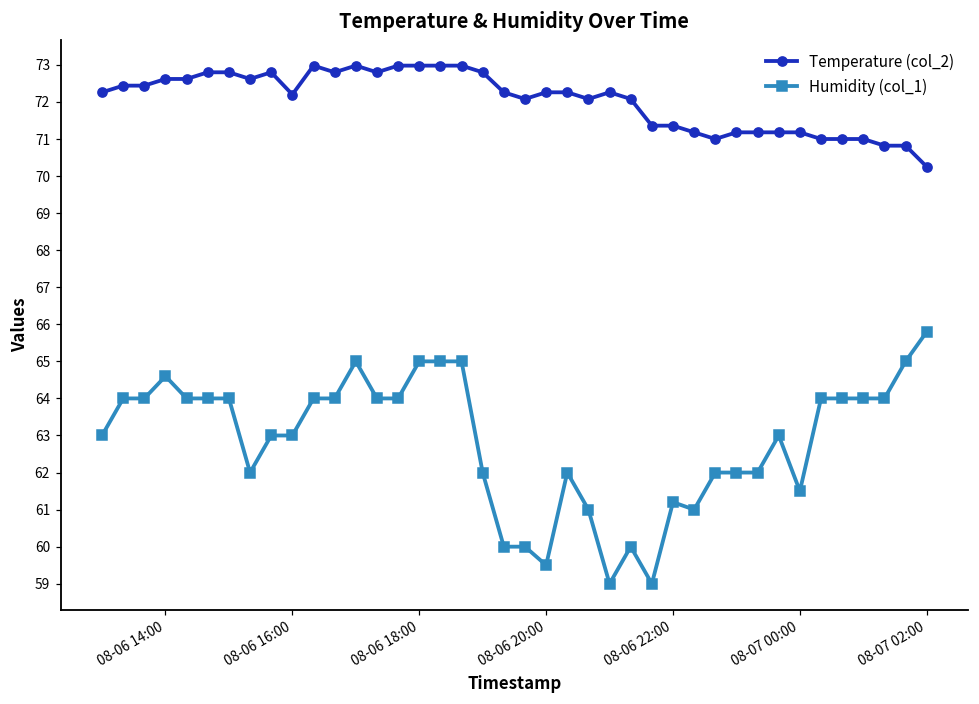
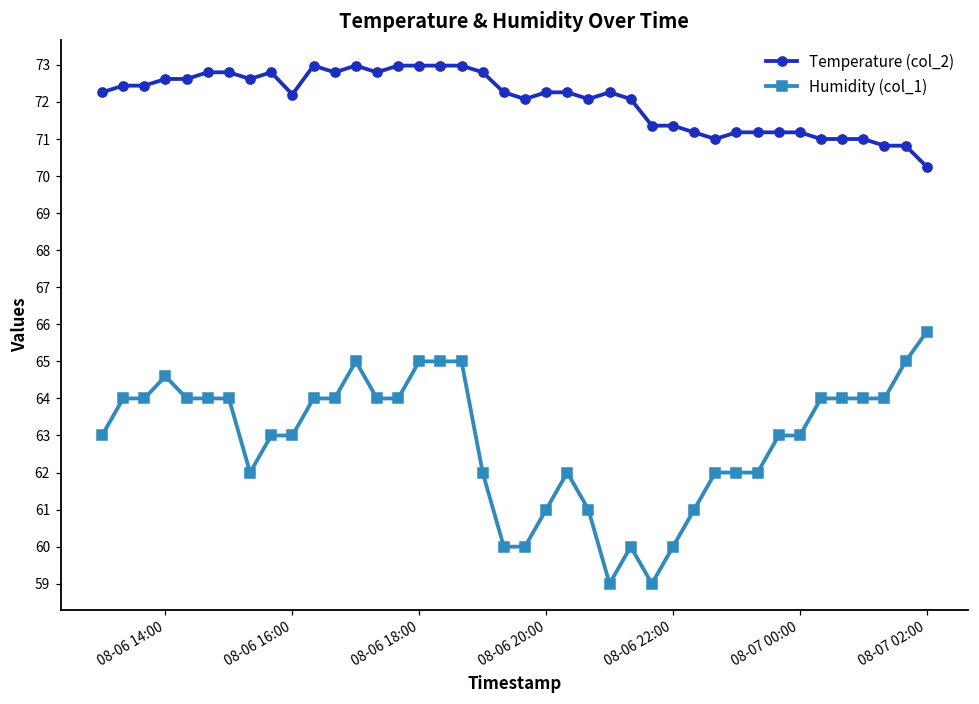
Humidity (col_1), 08-06 20:00: 59.5 -> 61.0
Humidity (col_1), 08-06 22:00: 61.2 -> 60.0
Humidity (col_1), 08-07 00:00: 61.5 -> 63.0
